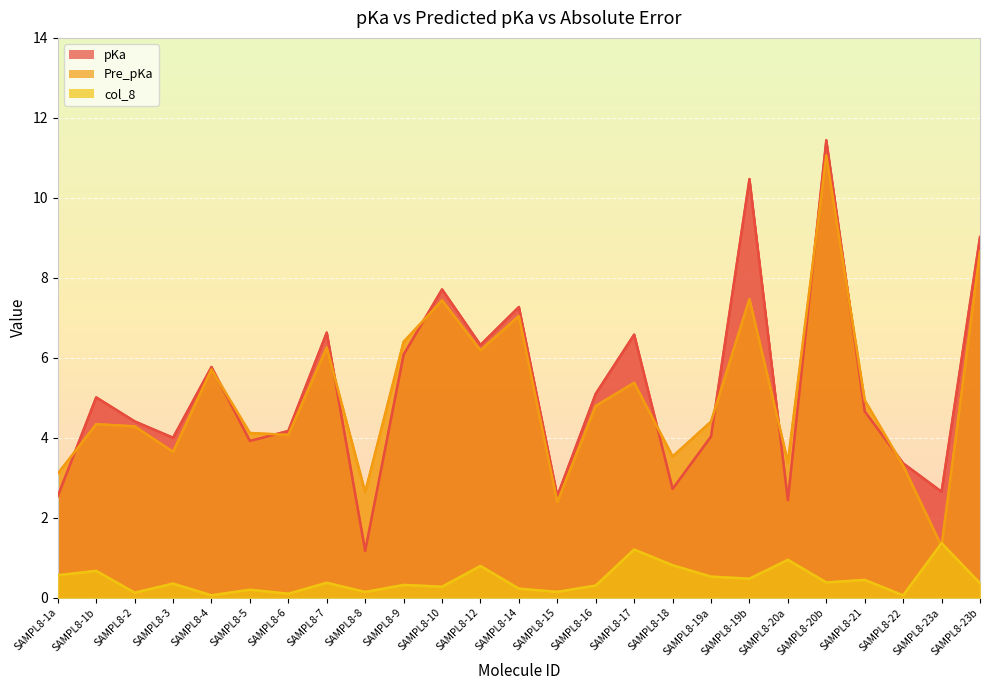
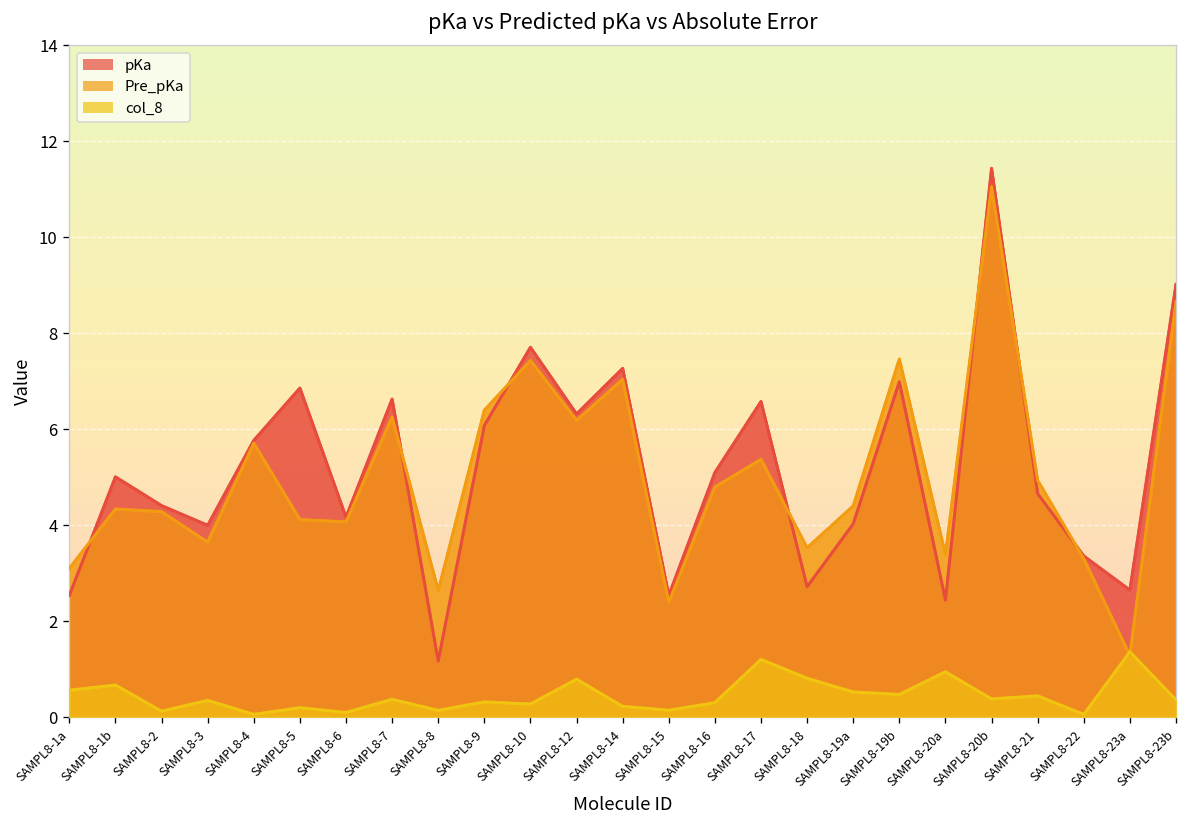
pKa, SAMPL8-5: 3.9 -> 6.9
pKa, SAMPL8-19b: 10.5 -> 7.0
